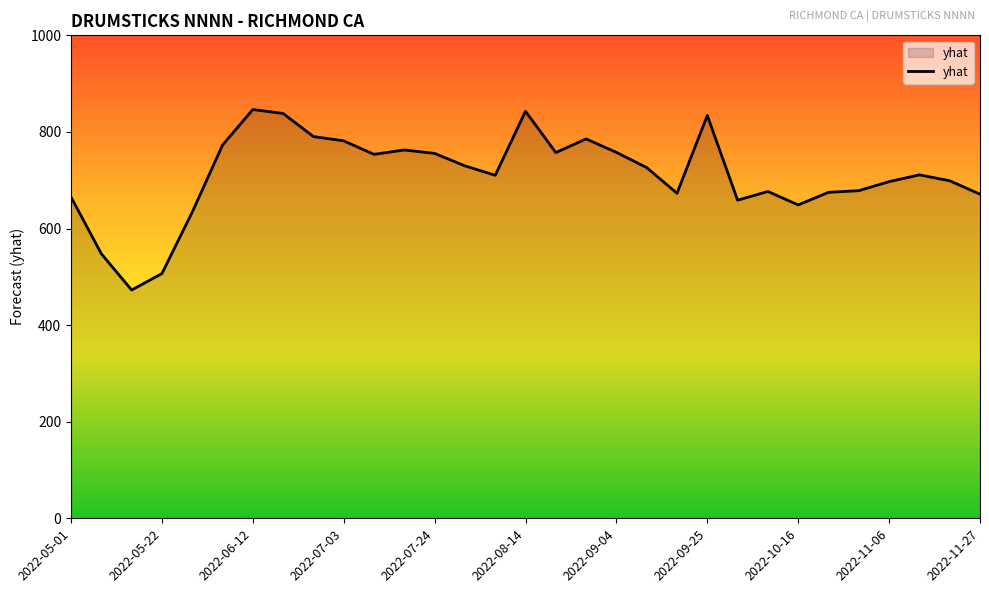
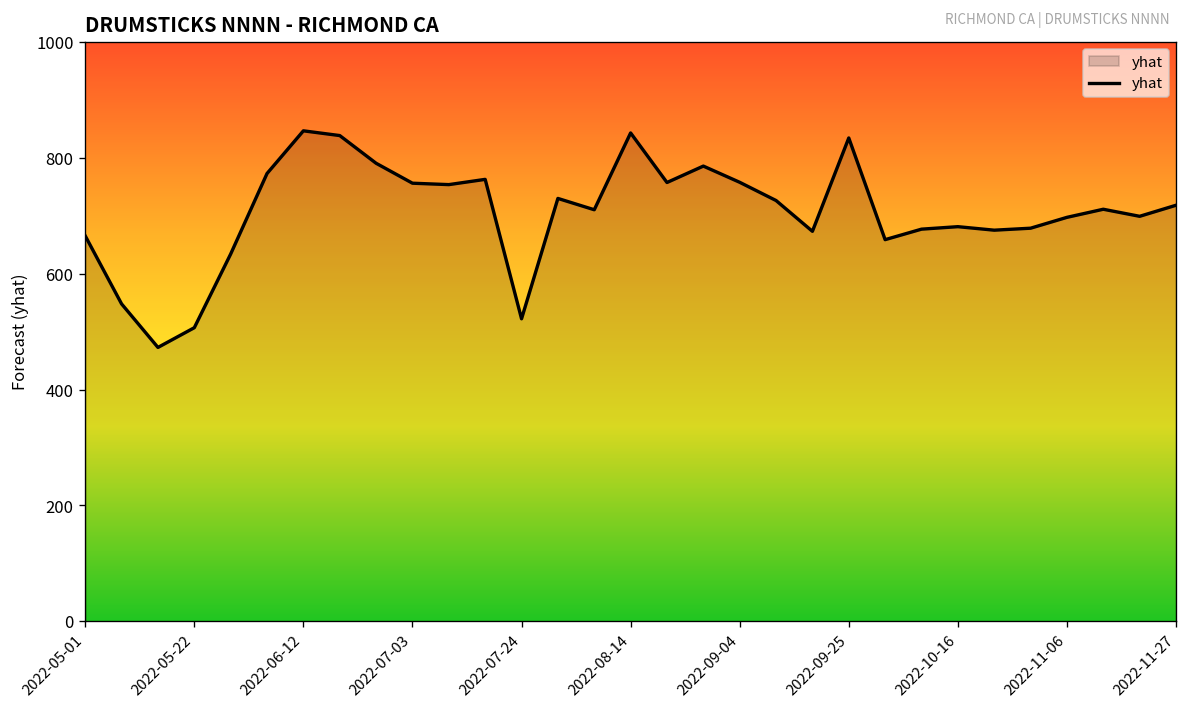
2022-07-03: 780 -> 760
2022-07-24: 760 -> 520
2022-10-16: 650 -> 680
2022-11-27: 670 -> 720
